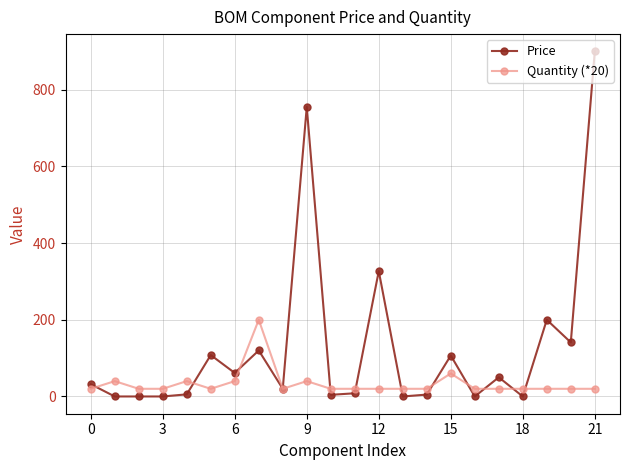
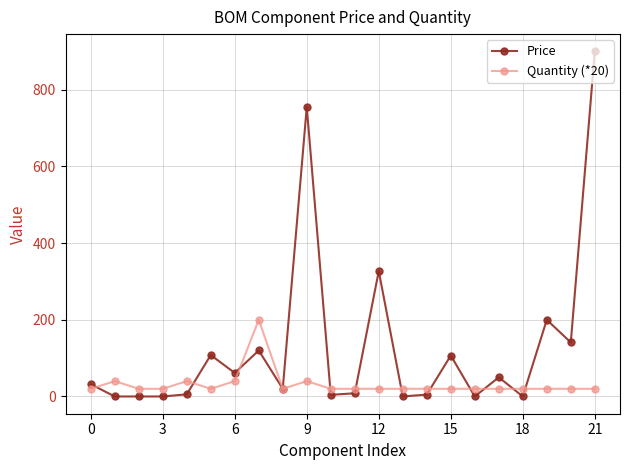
Quantity (*20), 15: 60 -> 20
